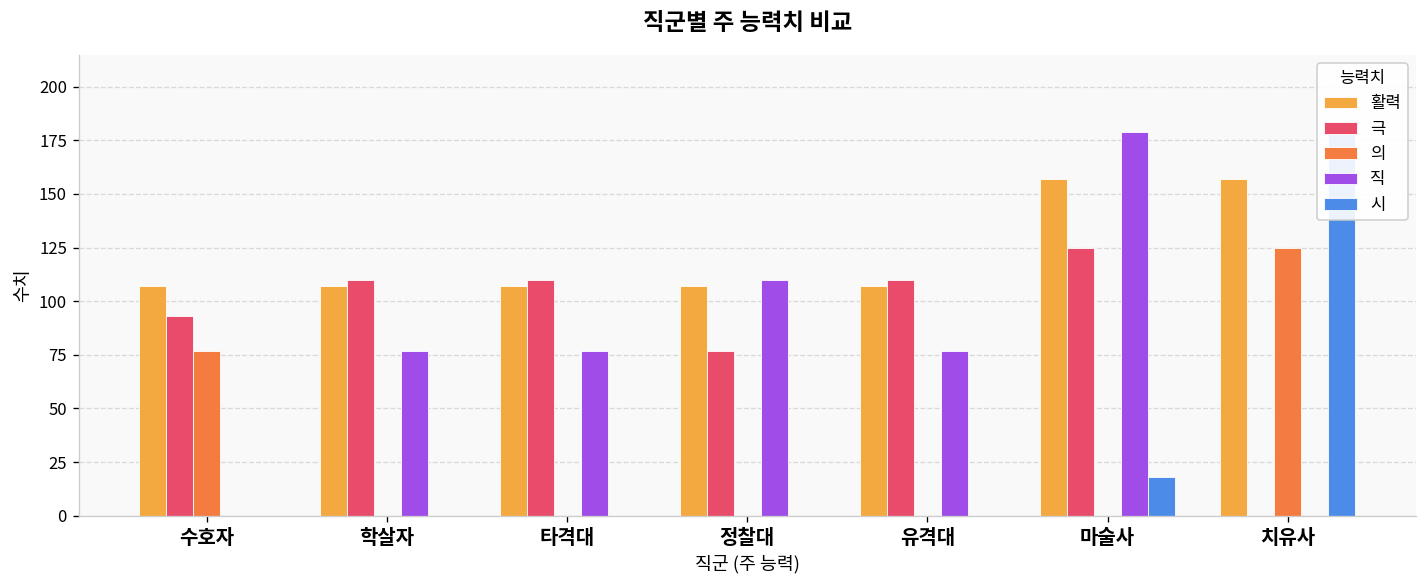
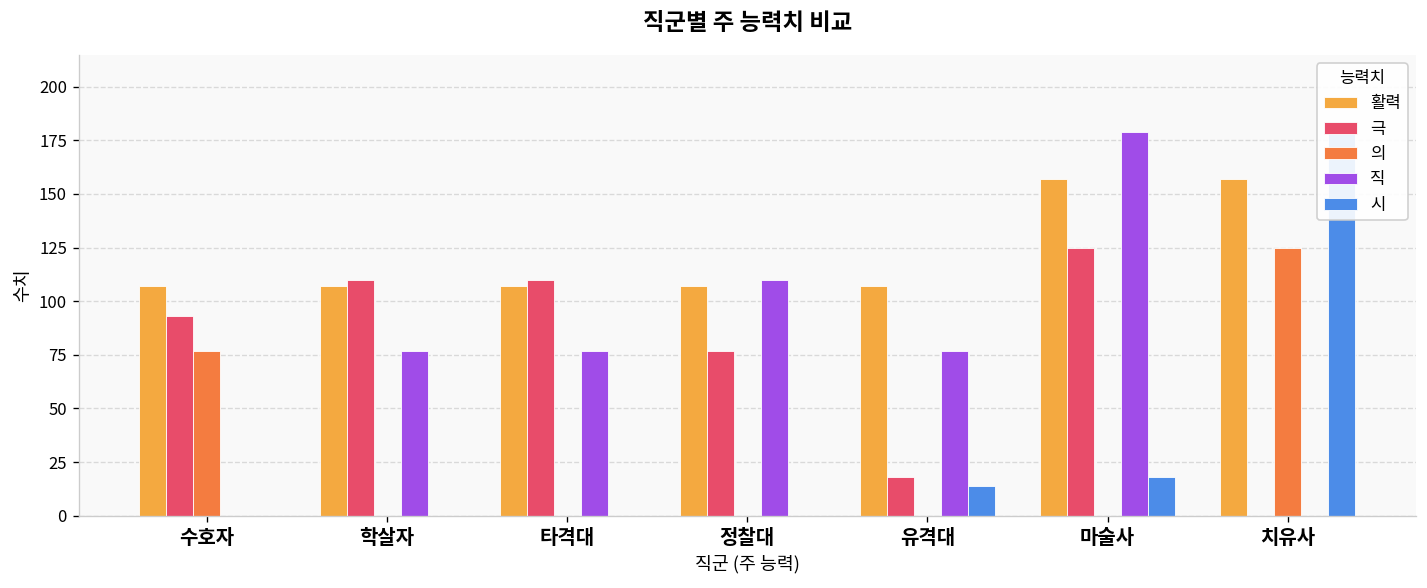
극, 유격대: 110 -> 18
시, 유격대: 0 -> 14
